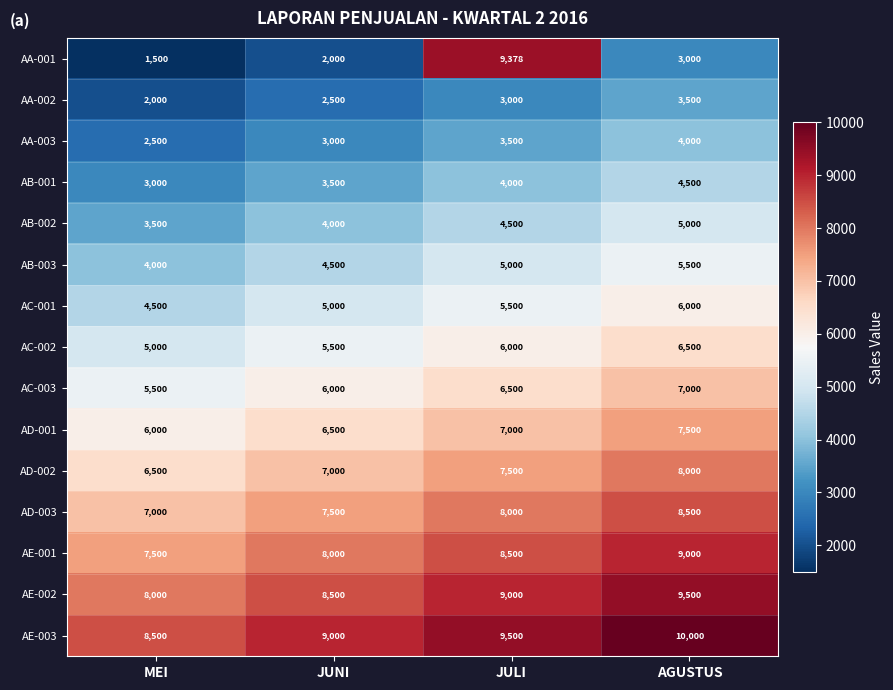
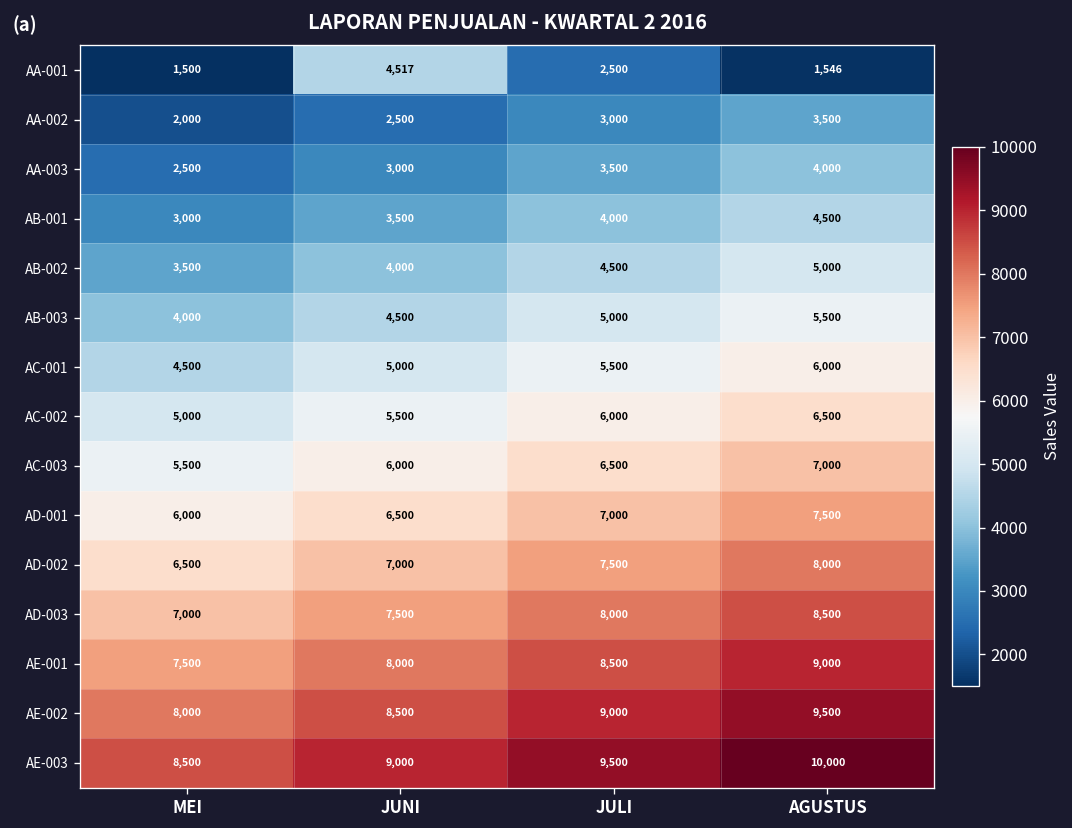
AA-001, JUNI: 2,000 -> 4,517
AA-001, JULI: 9,378 -> 2,500
AA-001, AGUSTUS: 3,000 -> 1,546
